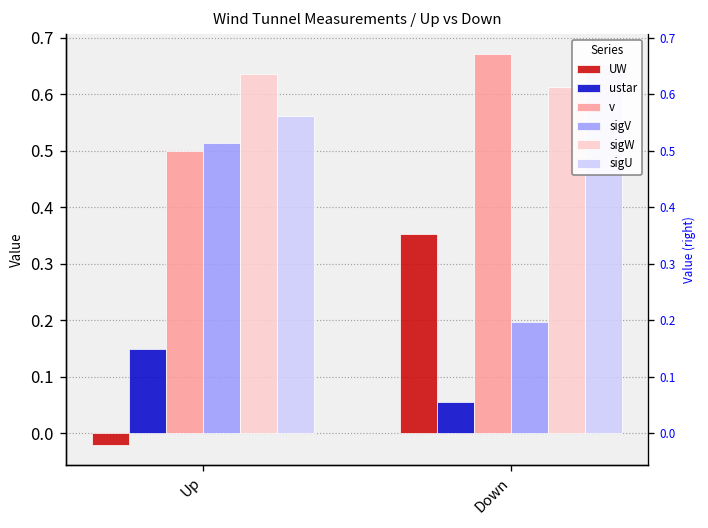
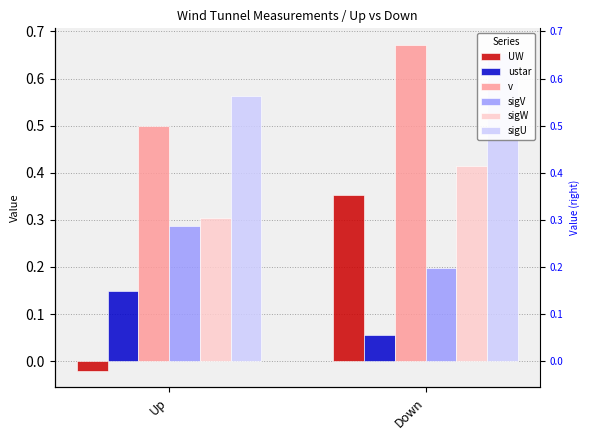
sigV, Up: 0.51 -> 0.29
sigW, Up: 0.64 -> 0.30
sigW, Down: 0.61 -> 0.41
